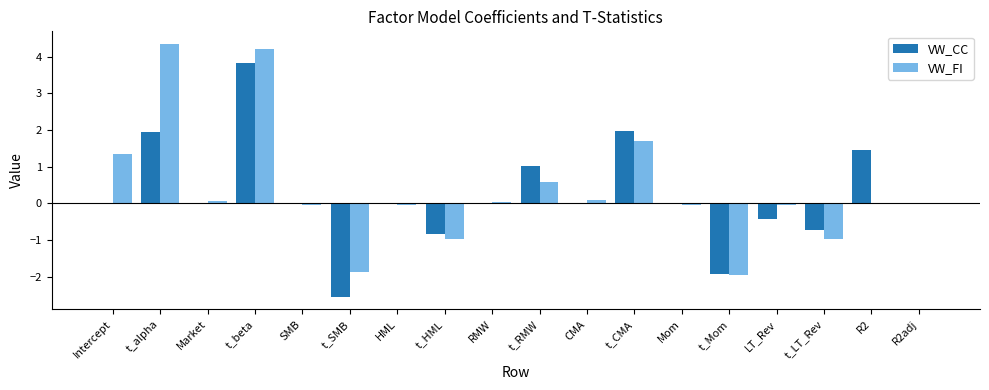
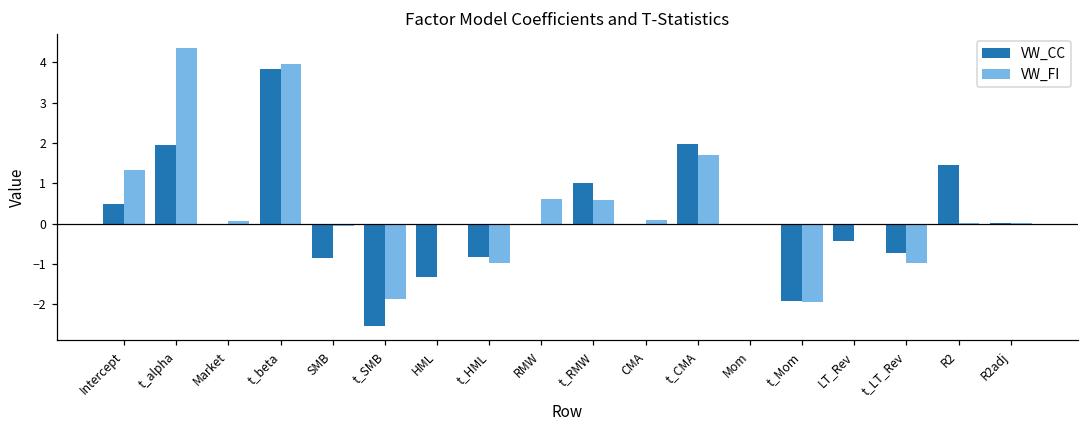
VW_CC, Intercept: 0.0 -> 0.5
VW_FI, t_beta: 4.2 -> 4.0
VW_CC, SMB: 0.0 -> -0.9
VW_CC, HML: 0.0 -> -1.3
VW_FI, RMW: 0.0 -> 0.6
